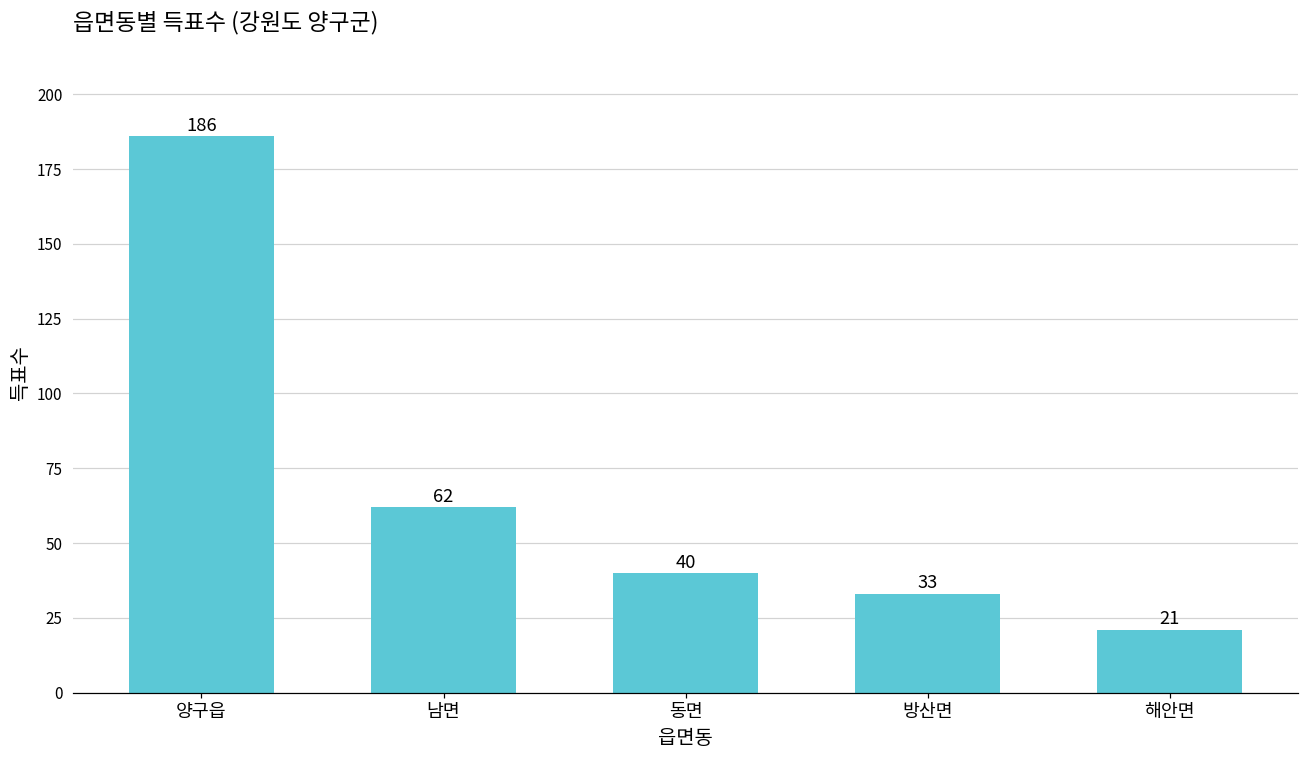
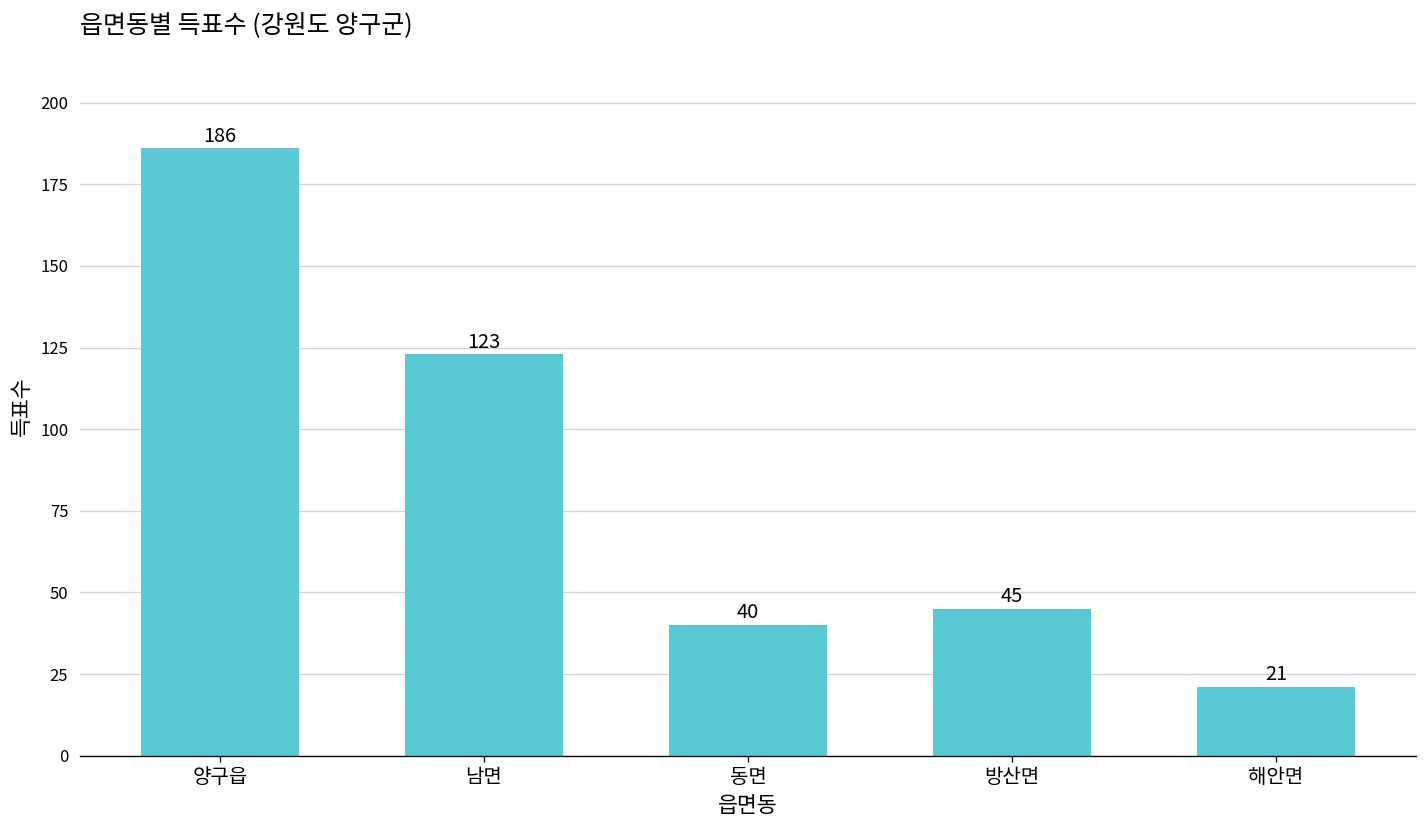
남면: 62 -> 123
방산면: 33 -> 45
